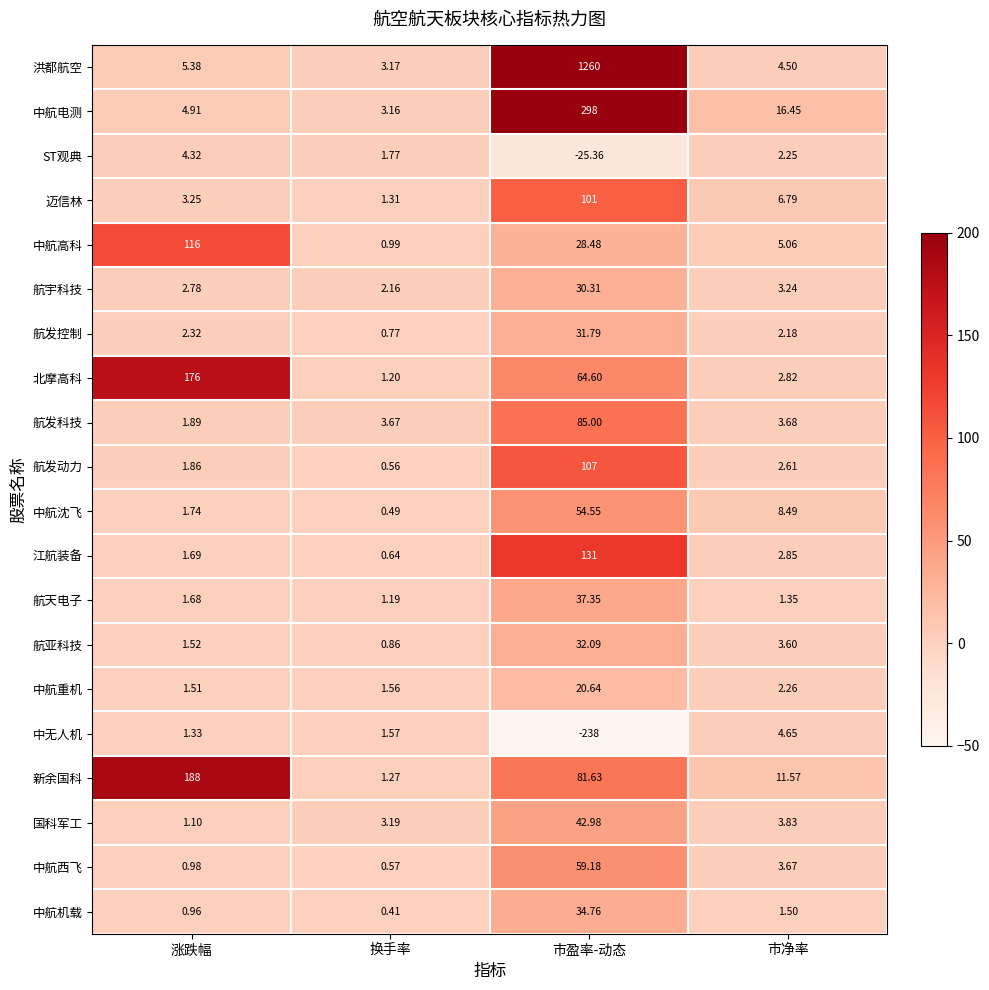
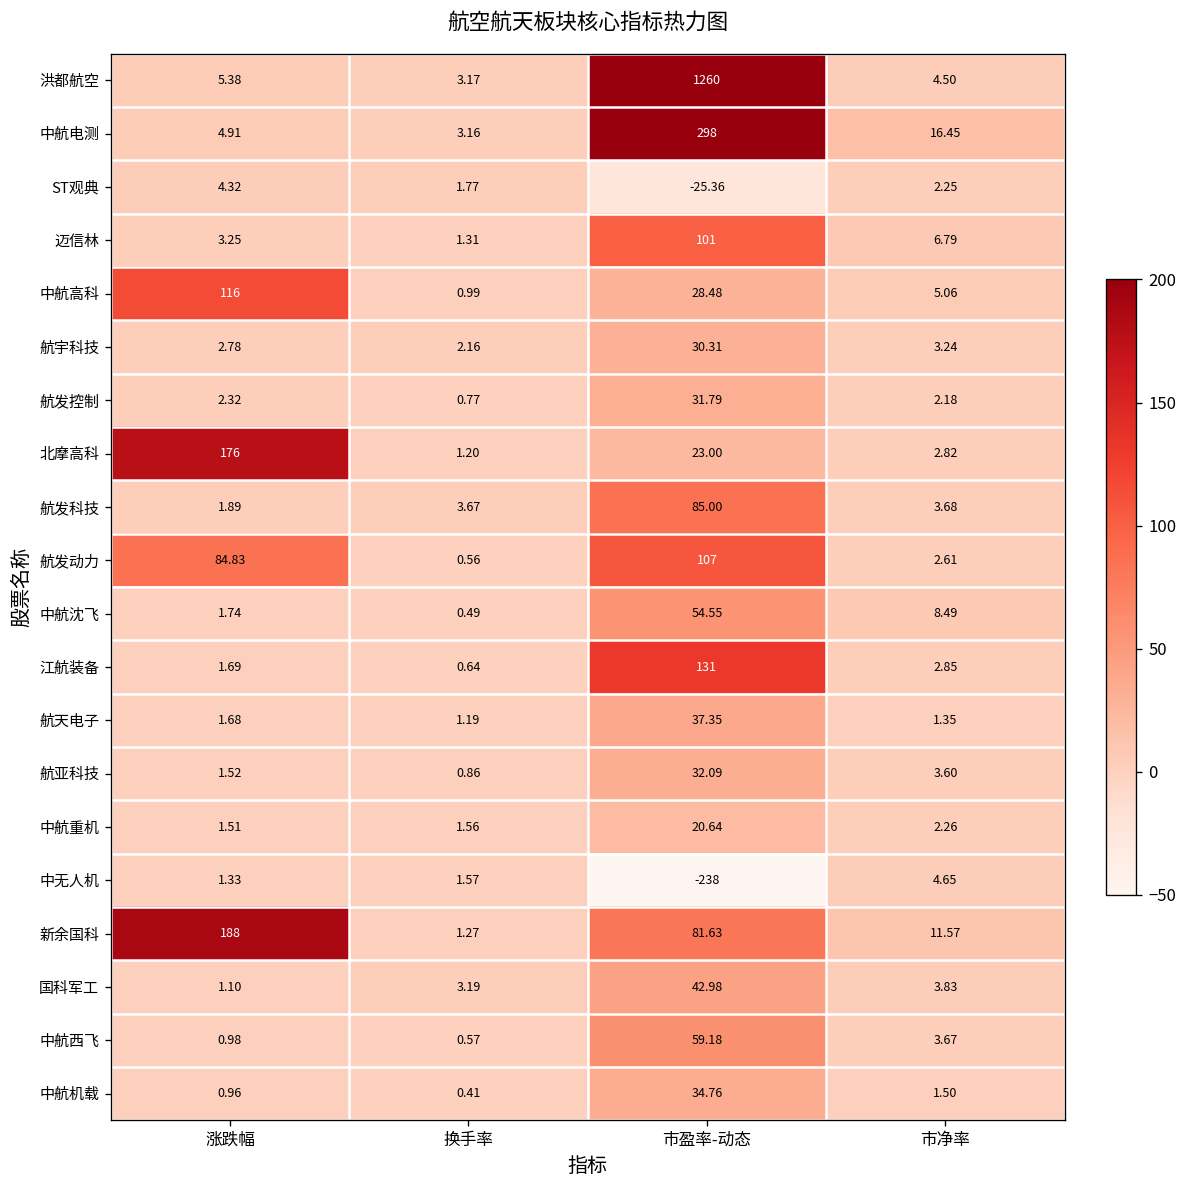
北摩高科, 市盈率-动态: 64.60 -> 23.00
航发动力, 涨跌幅: 1.86 -> 84.83
